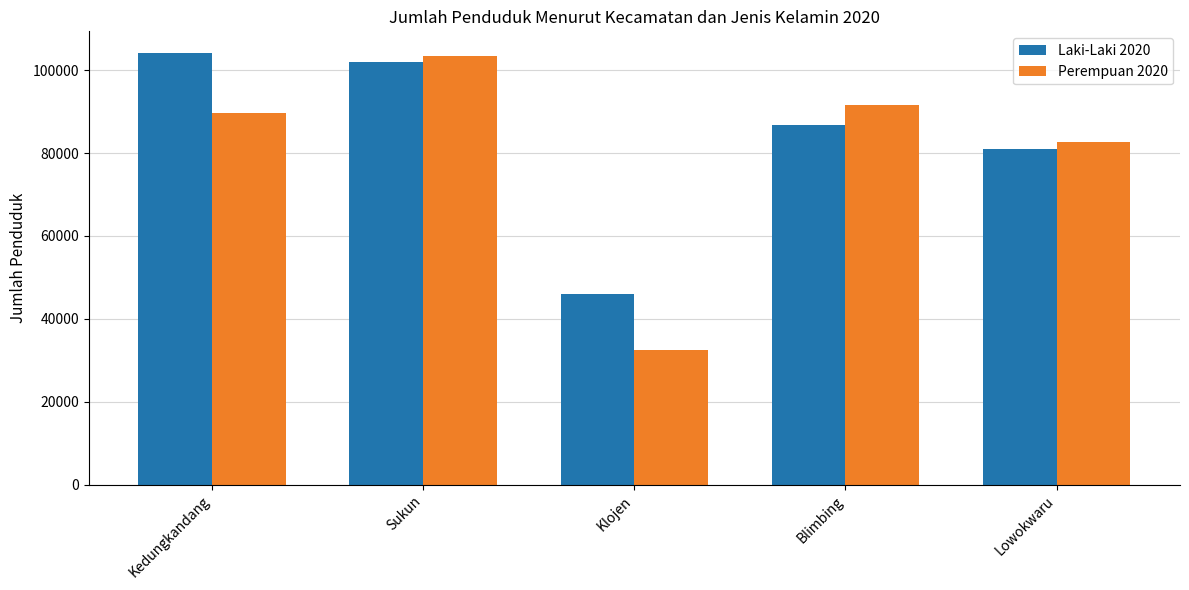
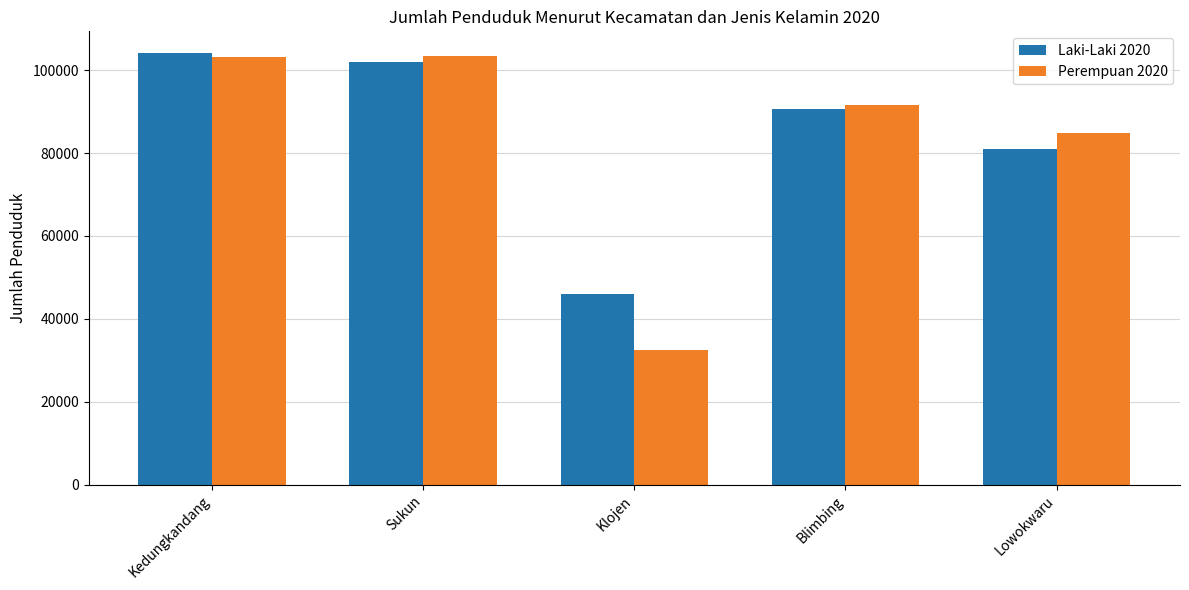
Perempuan 2020, Kedungkandang: 90000 -> 103000
Laki-Laki 2020, Blimbing: 87000 -> 91000
Perempuan 2020, Lowokwaru: 83000 -> 85000
